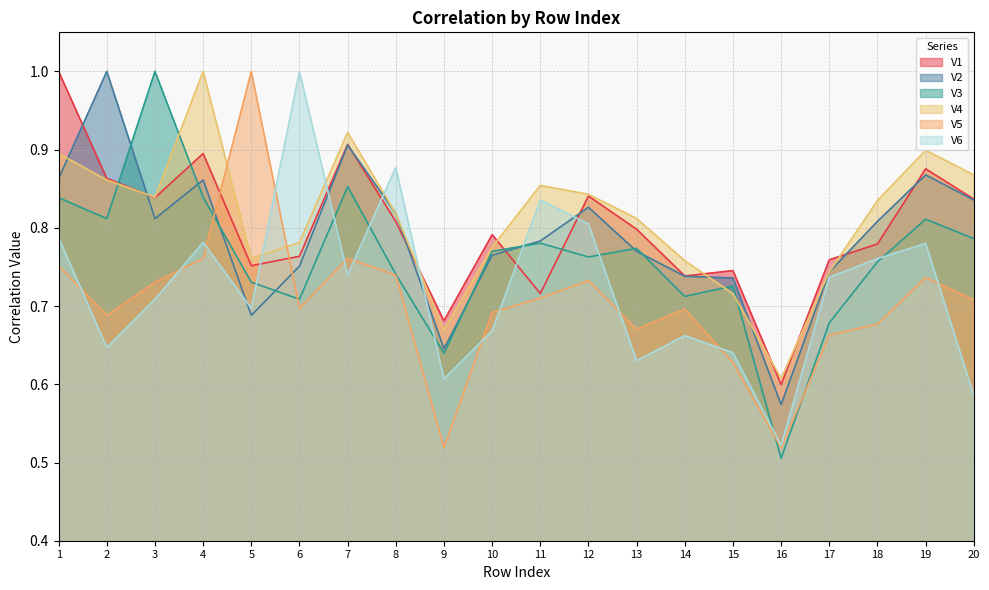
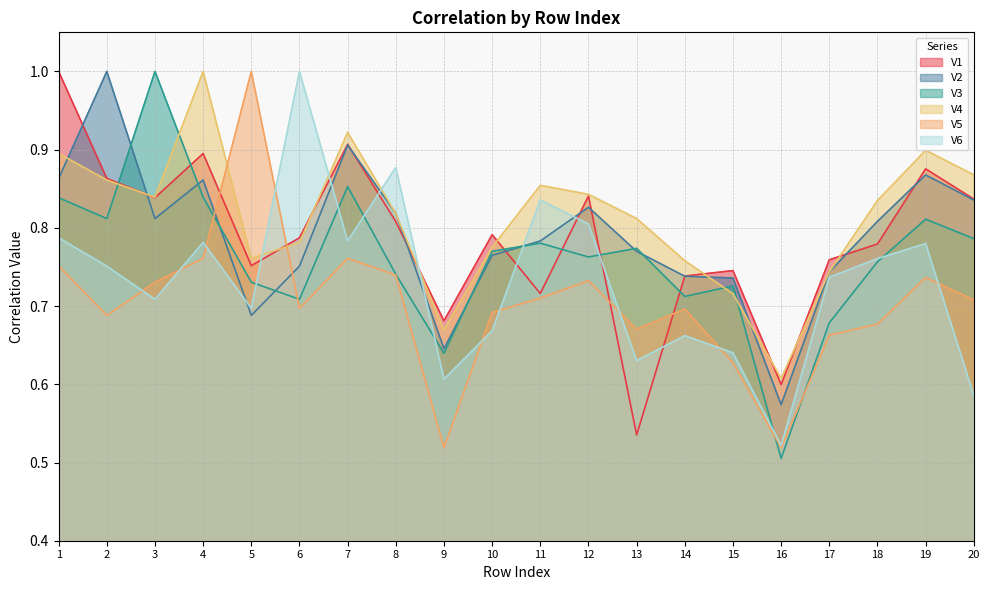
V6, 2: 0.65 -> 0.75
V1, 6: 0.76 -> 0.79
V6, 7: 0.74 -> 0.78
V1, 13: 0.80 -> 0.54
